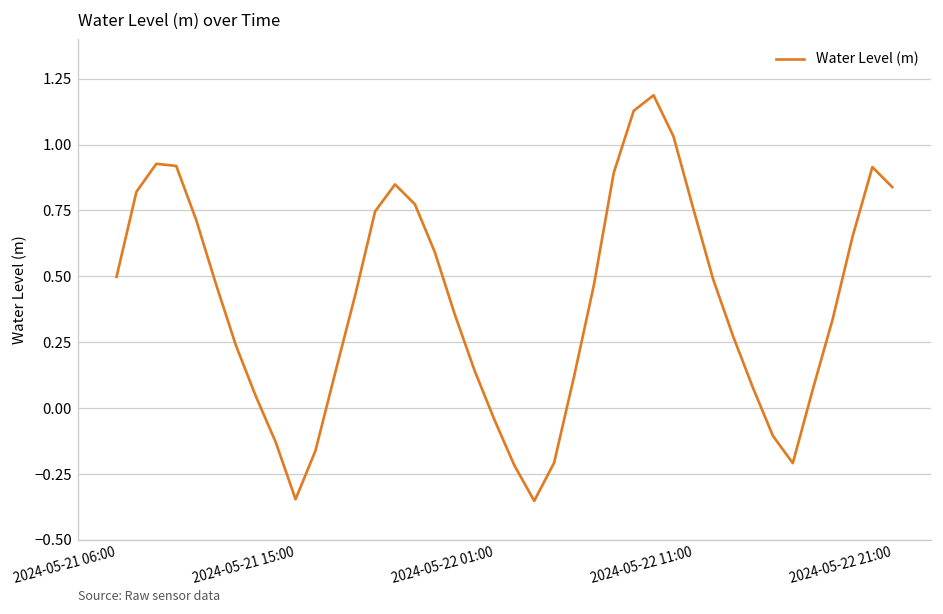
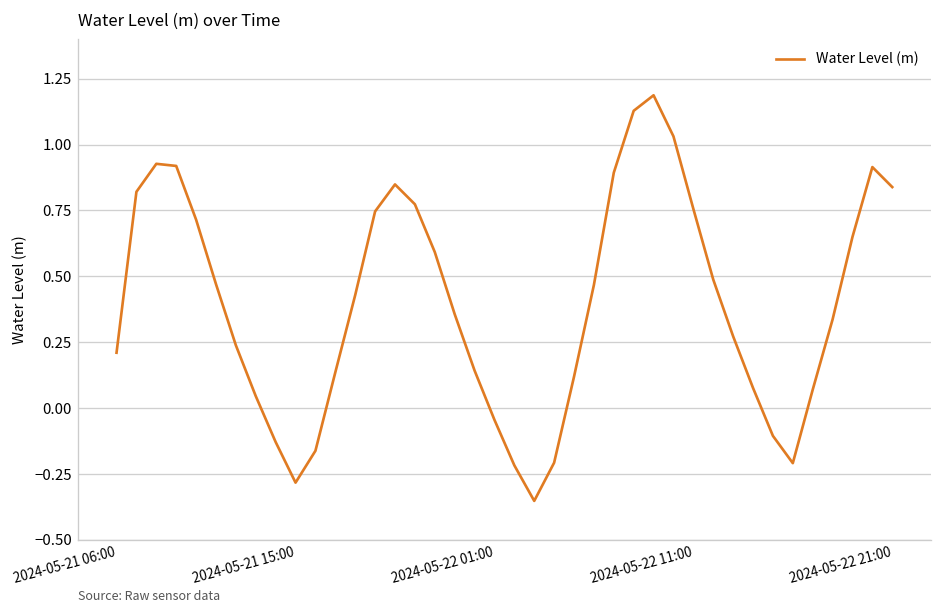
2024-05-21 06:00: 0.50 -> 0.21
2024-05-21 15:00: -0.35 -> -0.28
